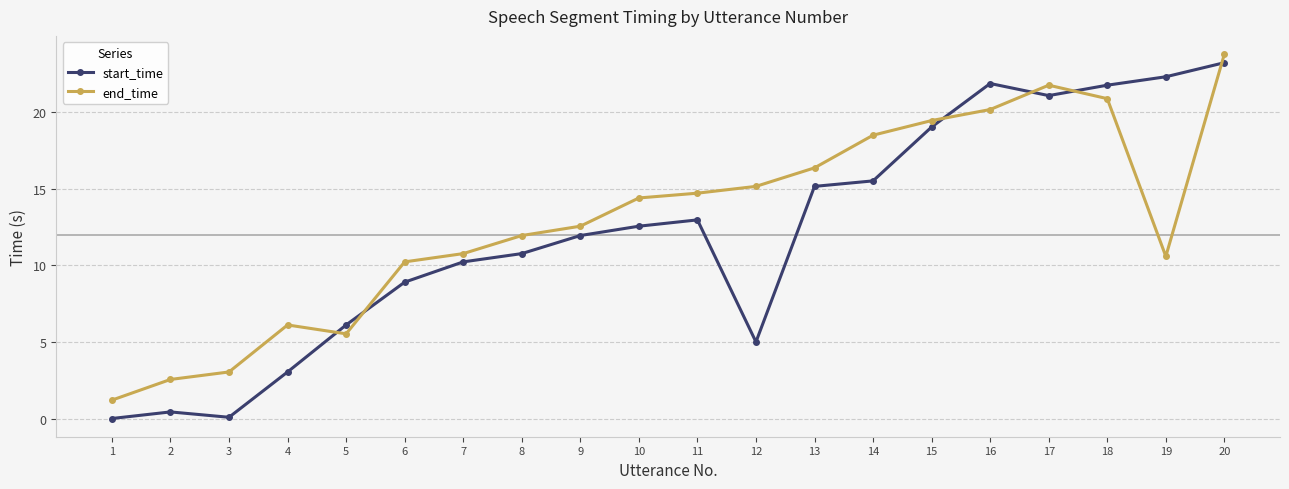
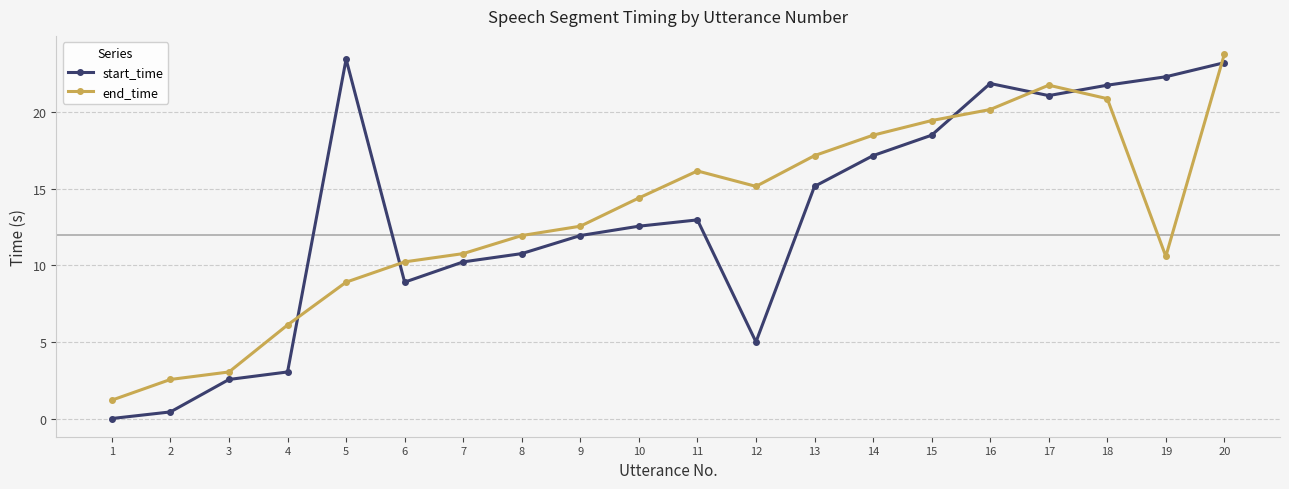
start_time, 3: 0.1 -> 2.6
start_time, 5: 6.1 -> 23.5
end_time, 5: 5.5 -> 8.9
end_time, 11: 14.7 -> 16.2
end_time, 13: 16.4 -> 17.2
start_time, 14: 15.5 -> 17.2
start_time, 15: 19.0 -> 18.5
